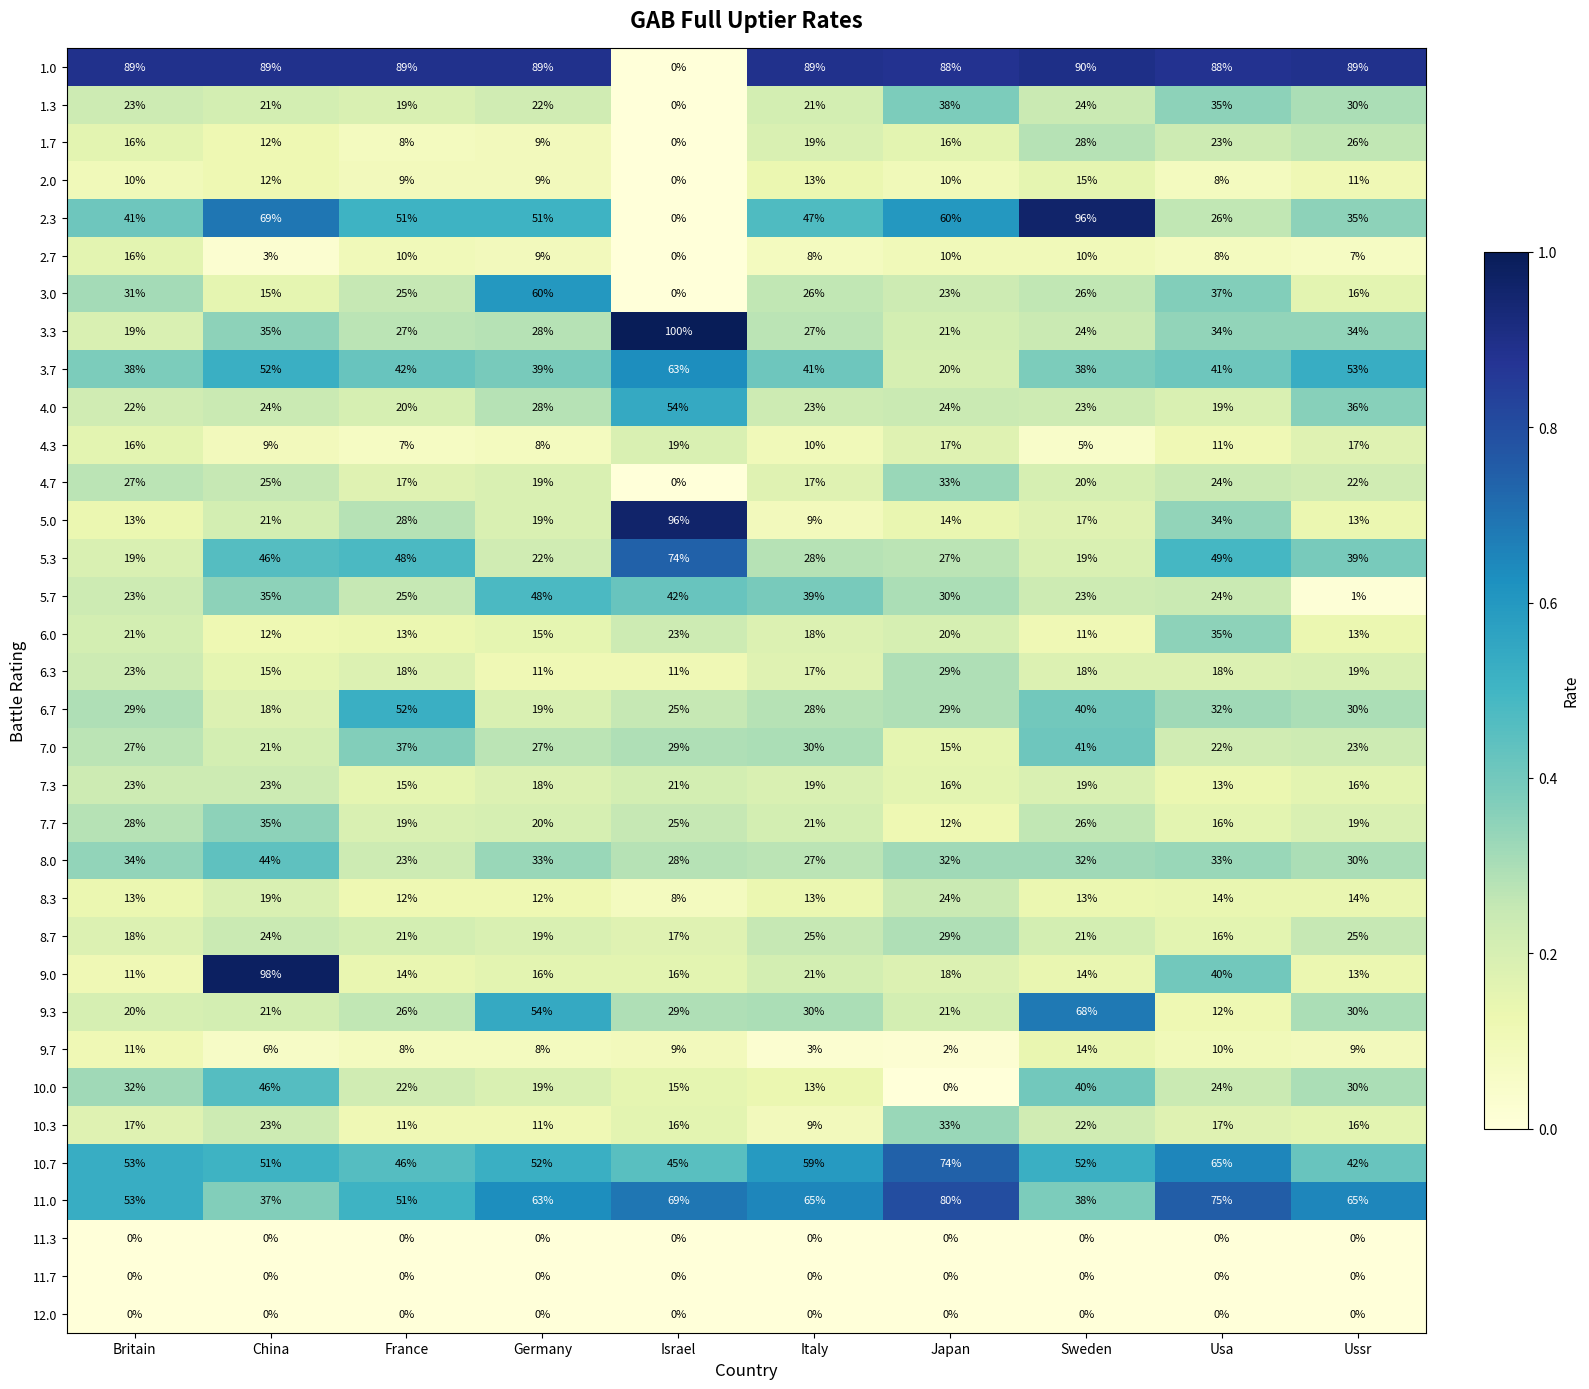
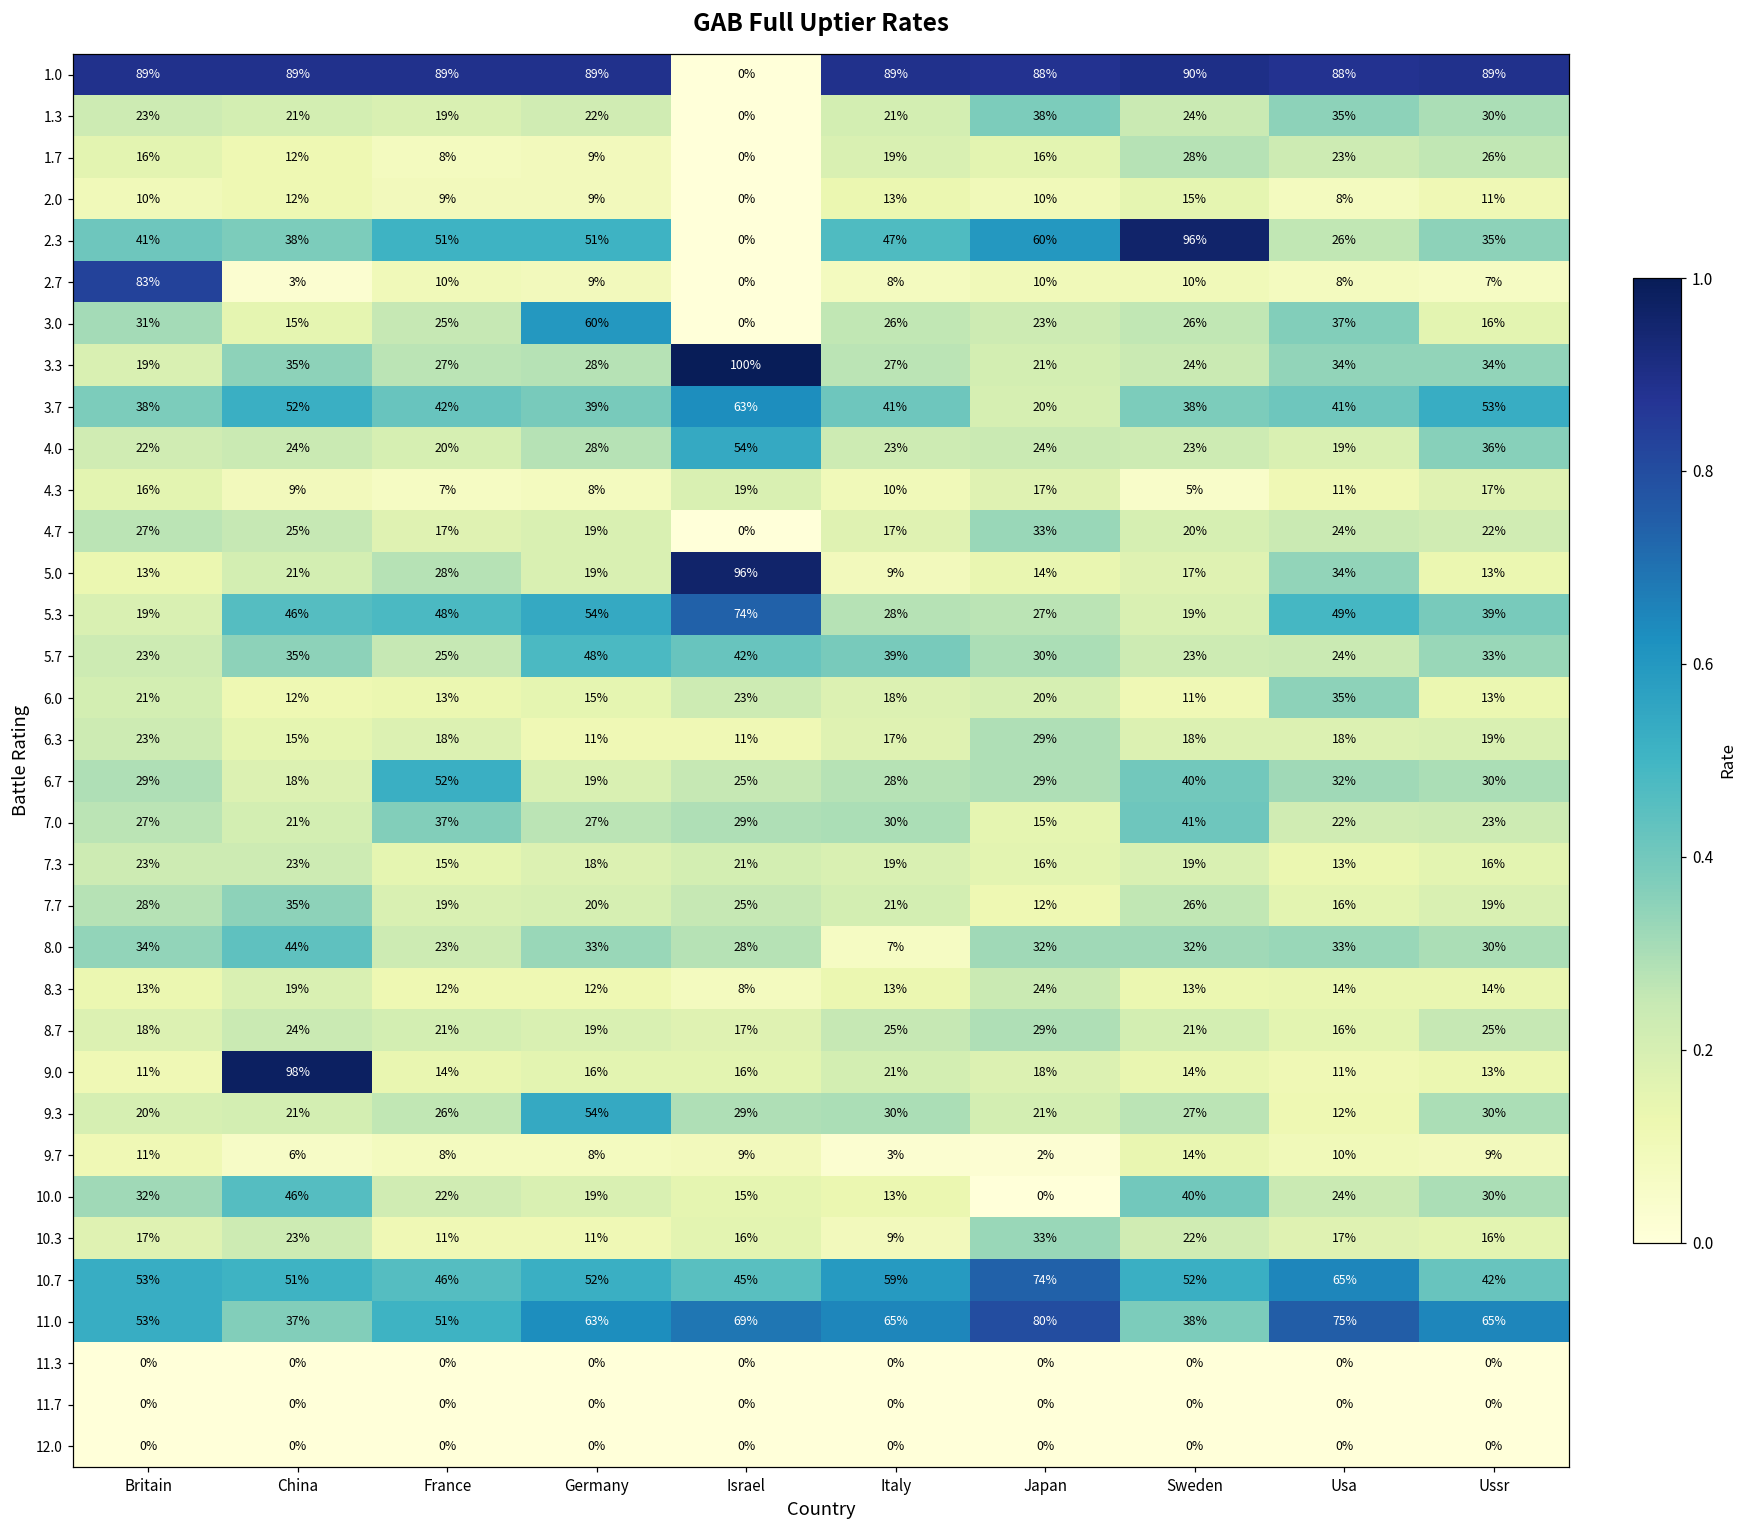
2.3, China: 69% -> 38%
2.7, Britain: 16% -> 83%
5.3, Germany: 22% -> 54%
5.7, Ussr: 1% -> 33%
8.0, Italy: 27% -> 7%
9.0, Usa: 40% -> 11%
9.3, Sweden: 68% -> 27%
